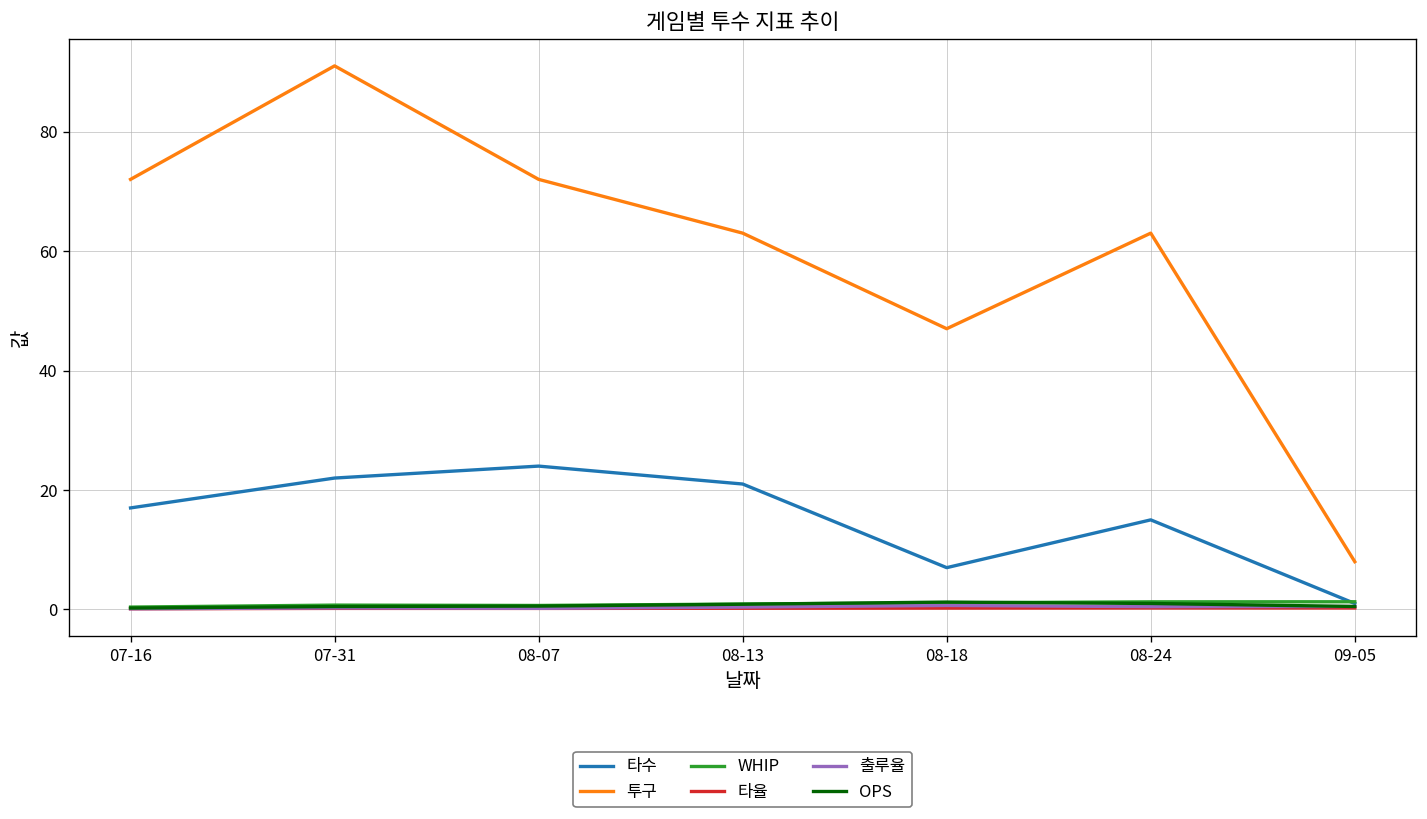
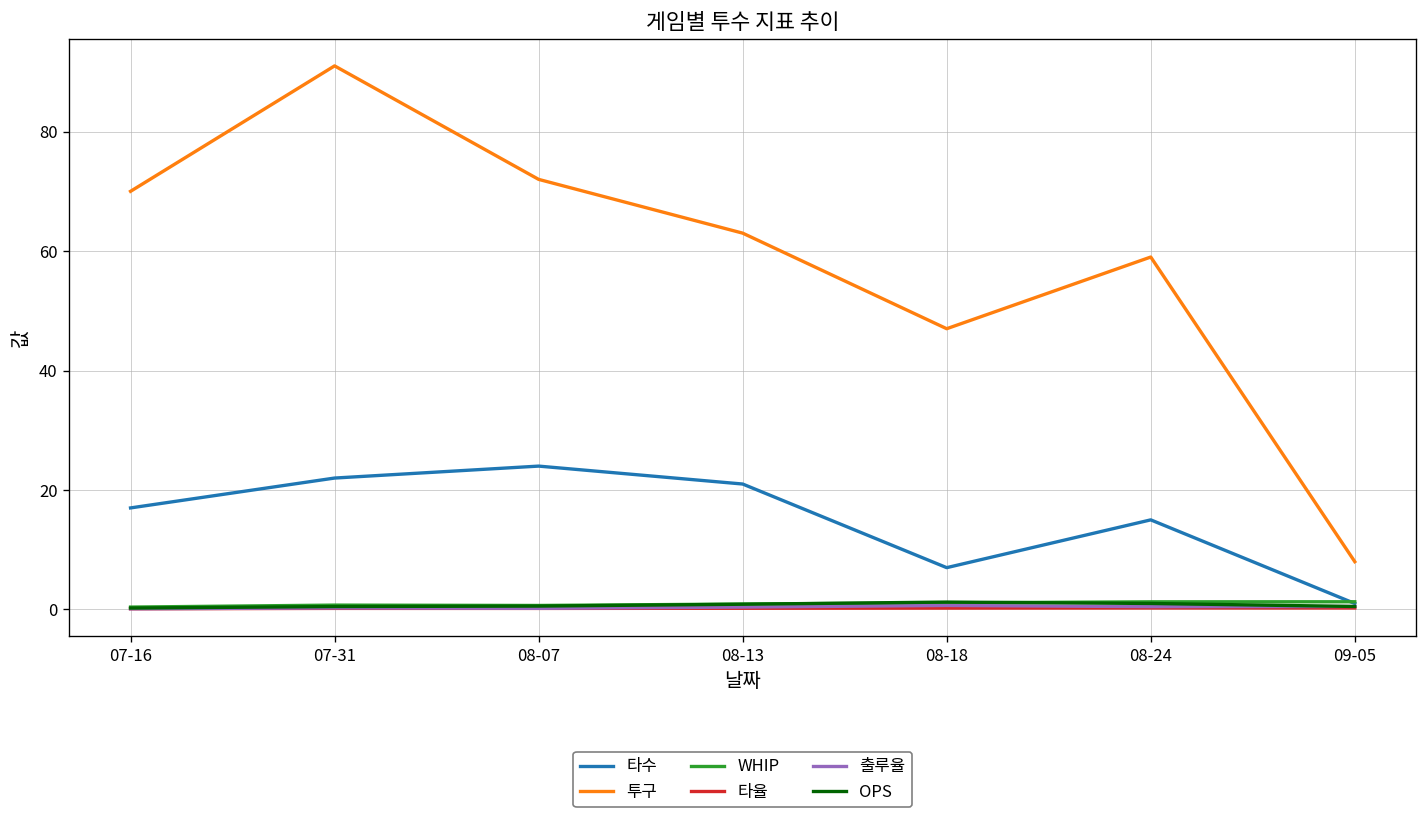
투구, 07-16: 72 -> 70
투구, 08-24: 63 -> 59
